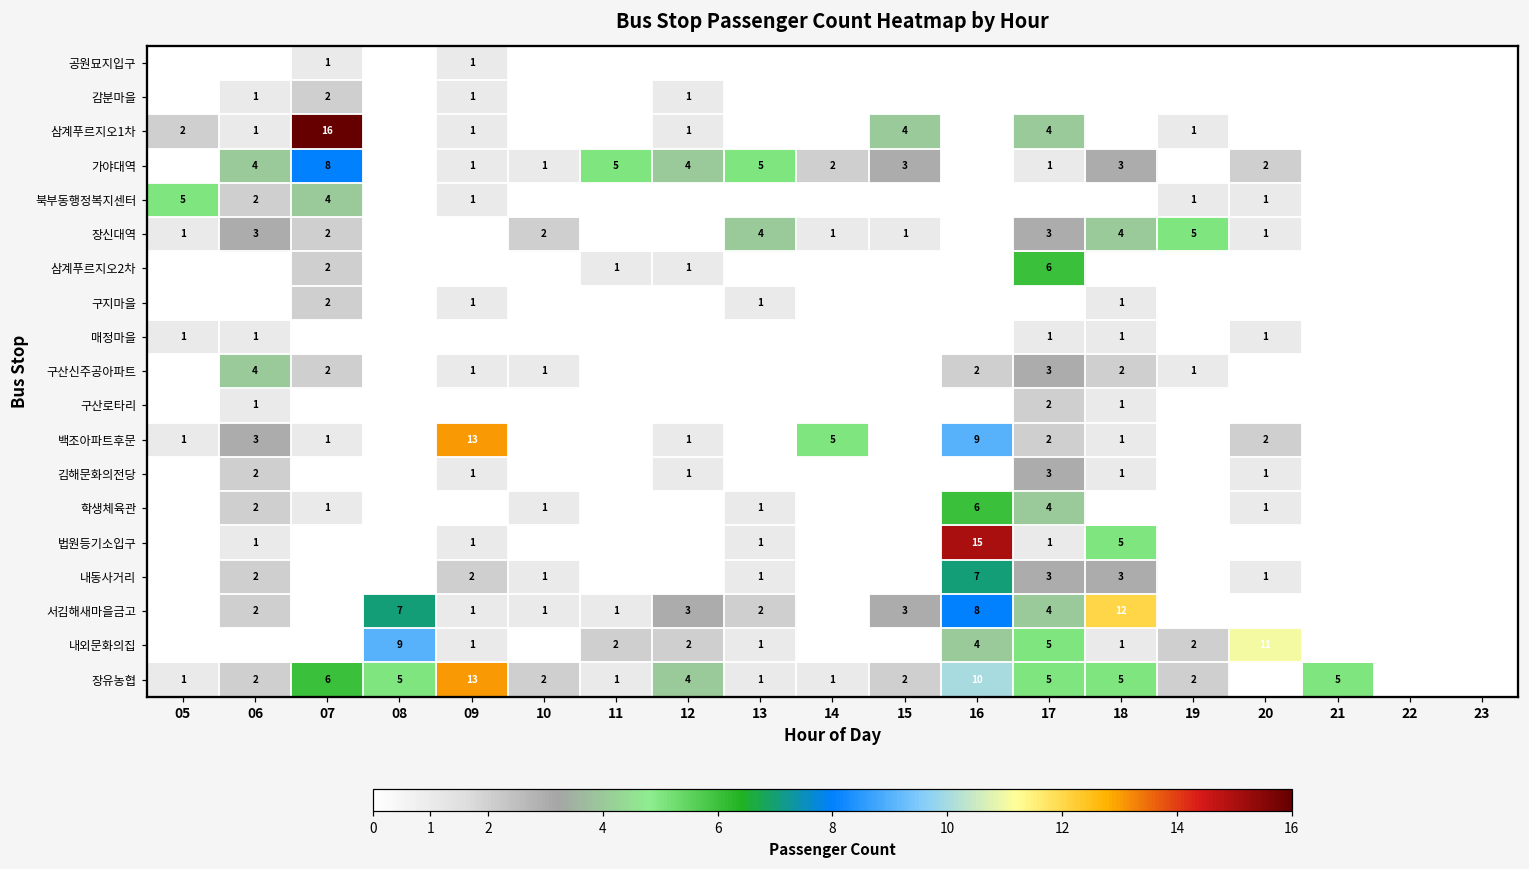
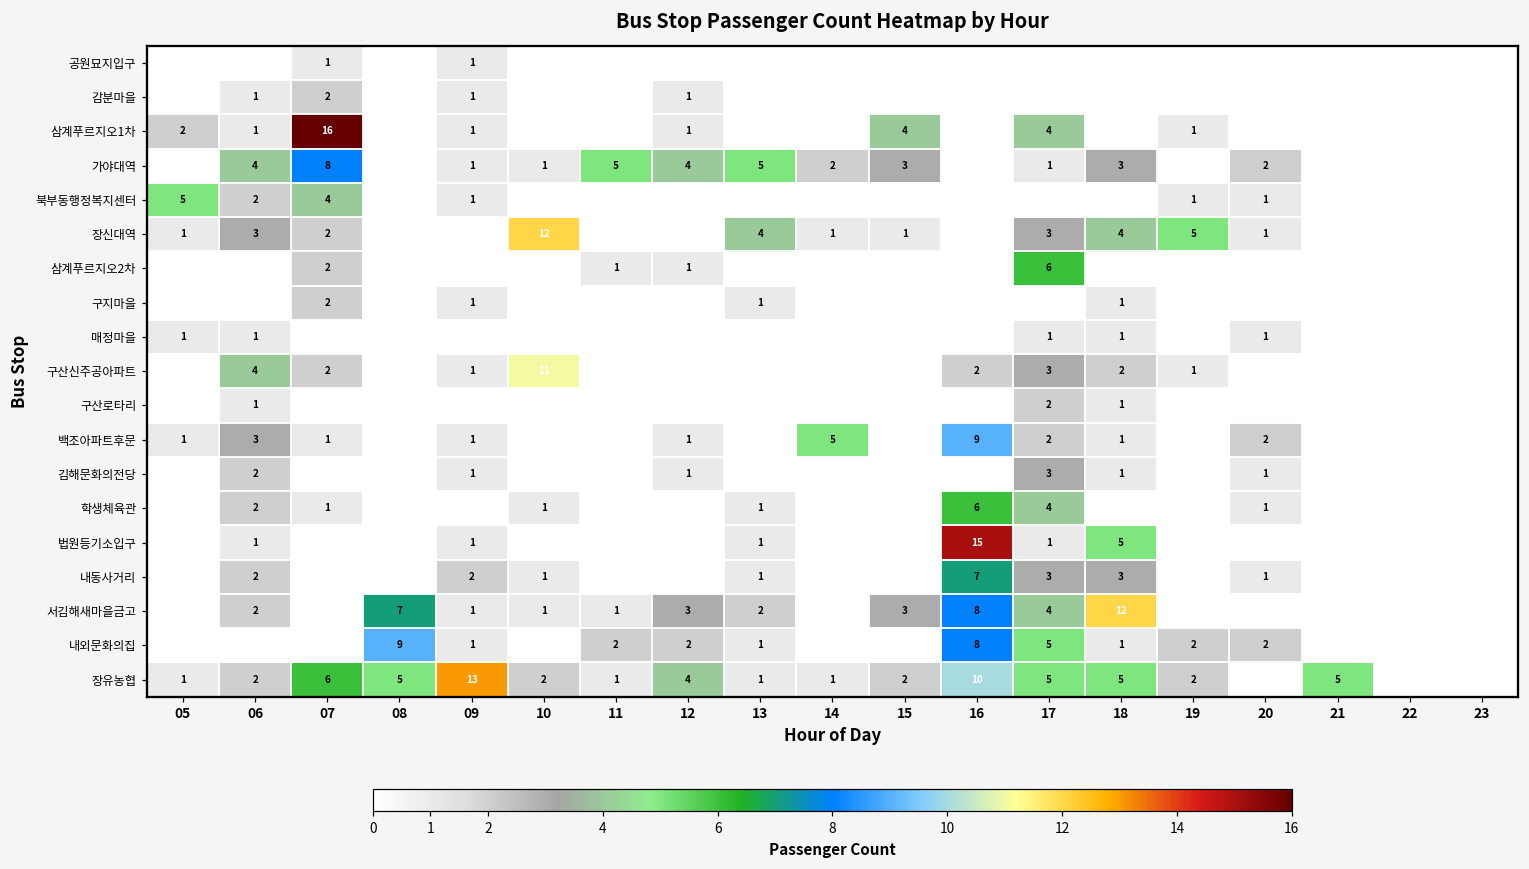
장신대역, 10: 2 -> 12
구산신주공아파트, 10: 1 -> 11
백조아파트후문, 09: 13 -> 1
내외문화의집, 16: 4 -> 8
내외문화의집, 20: 11 -> 2
